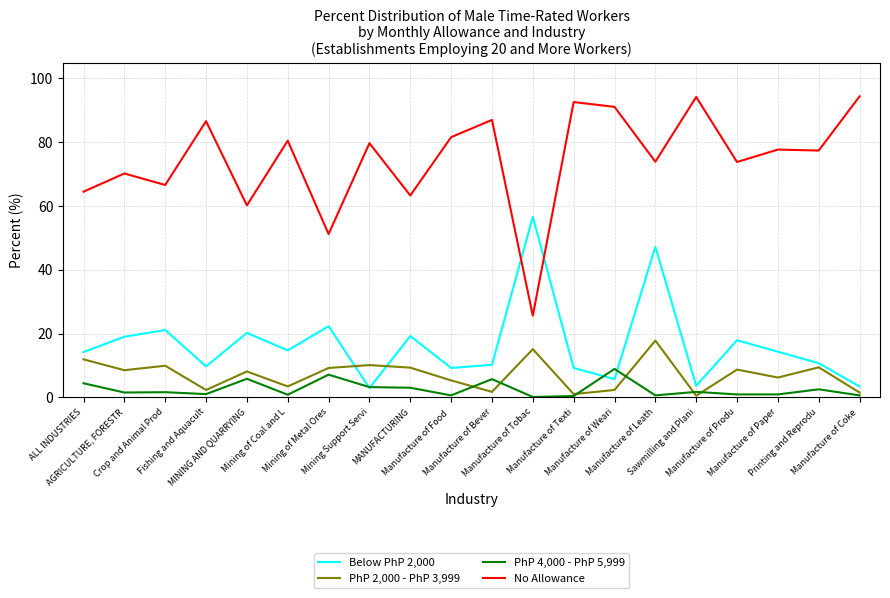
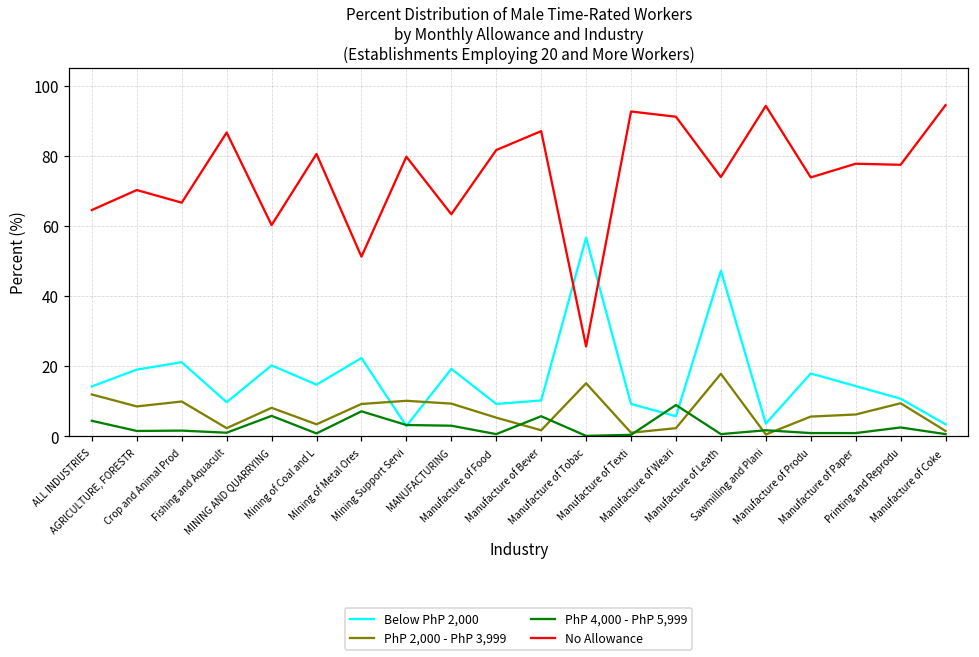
PhP 2,000 - PhP 3,999, Manufacture of Produ: 9 -> 6
